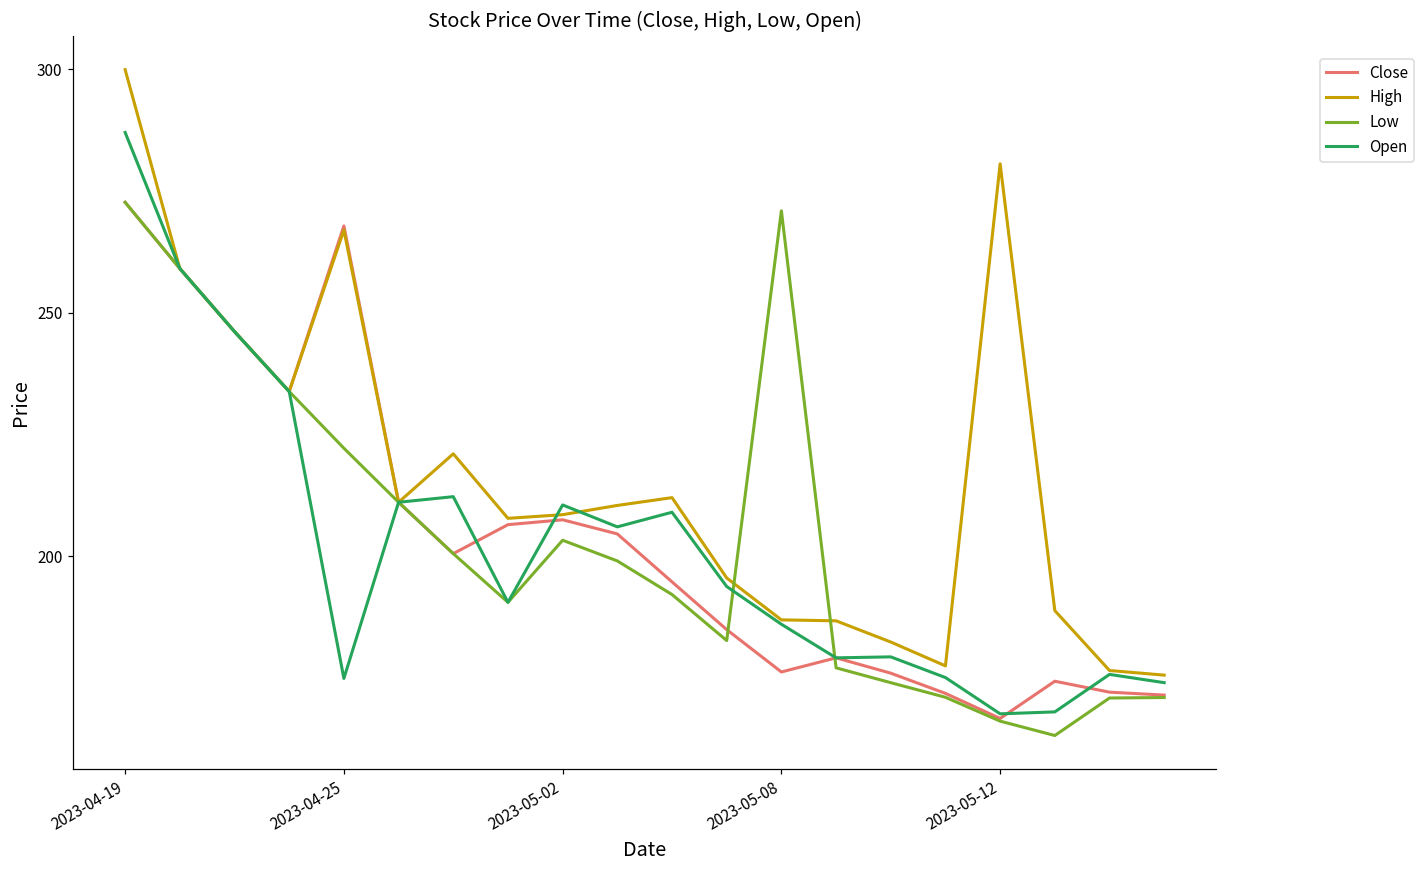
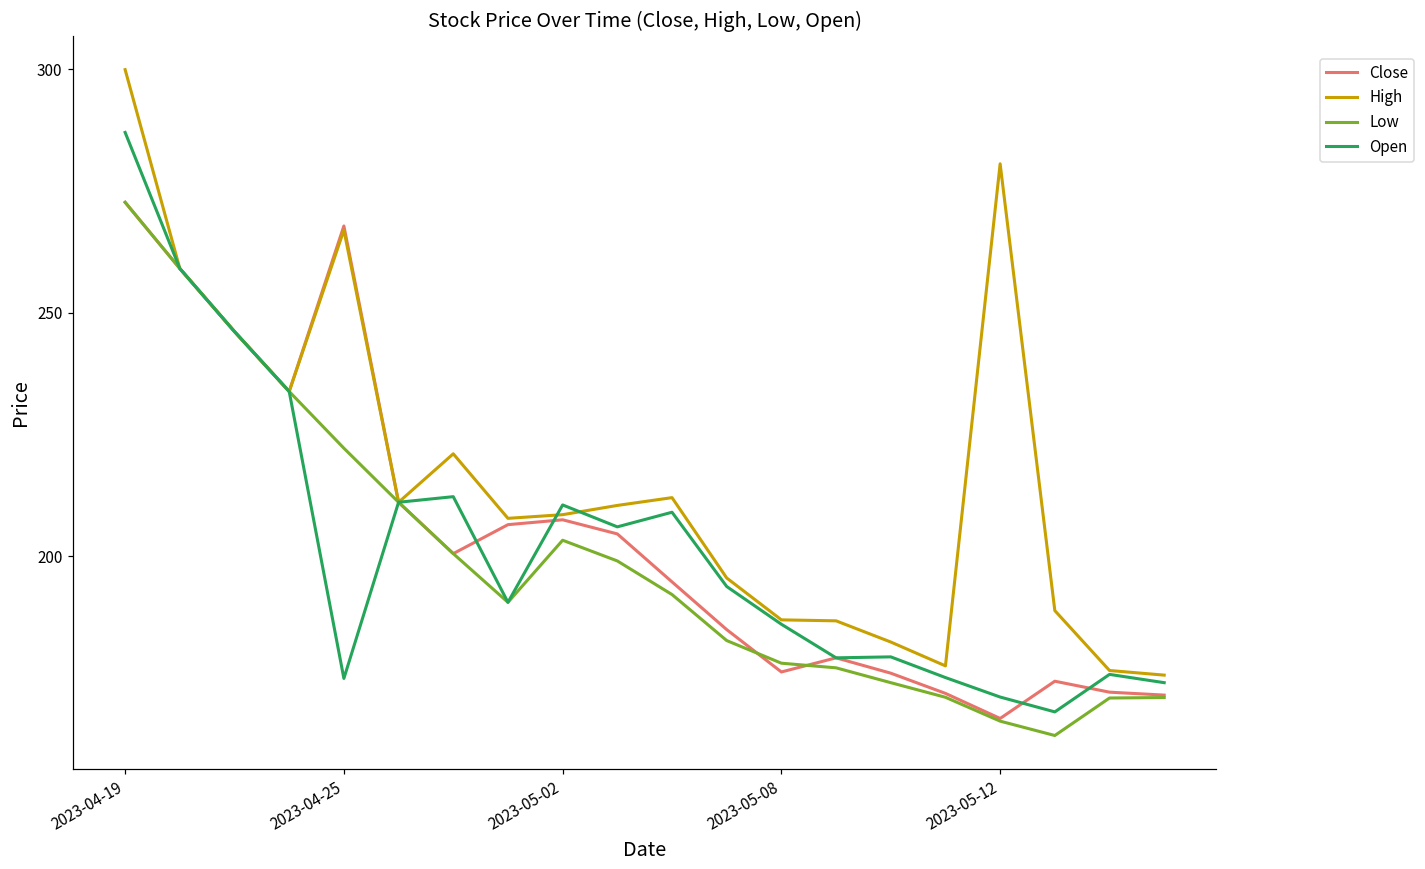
Low, 2023-05-08: 271 -> 178
Open, 2023-05-12: 168 -> 171
